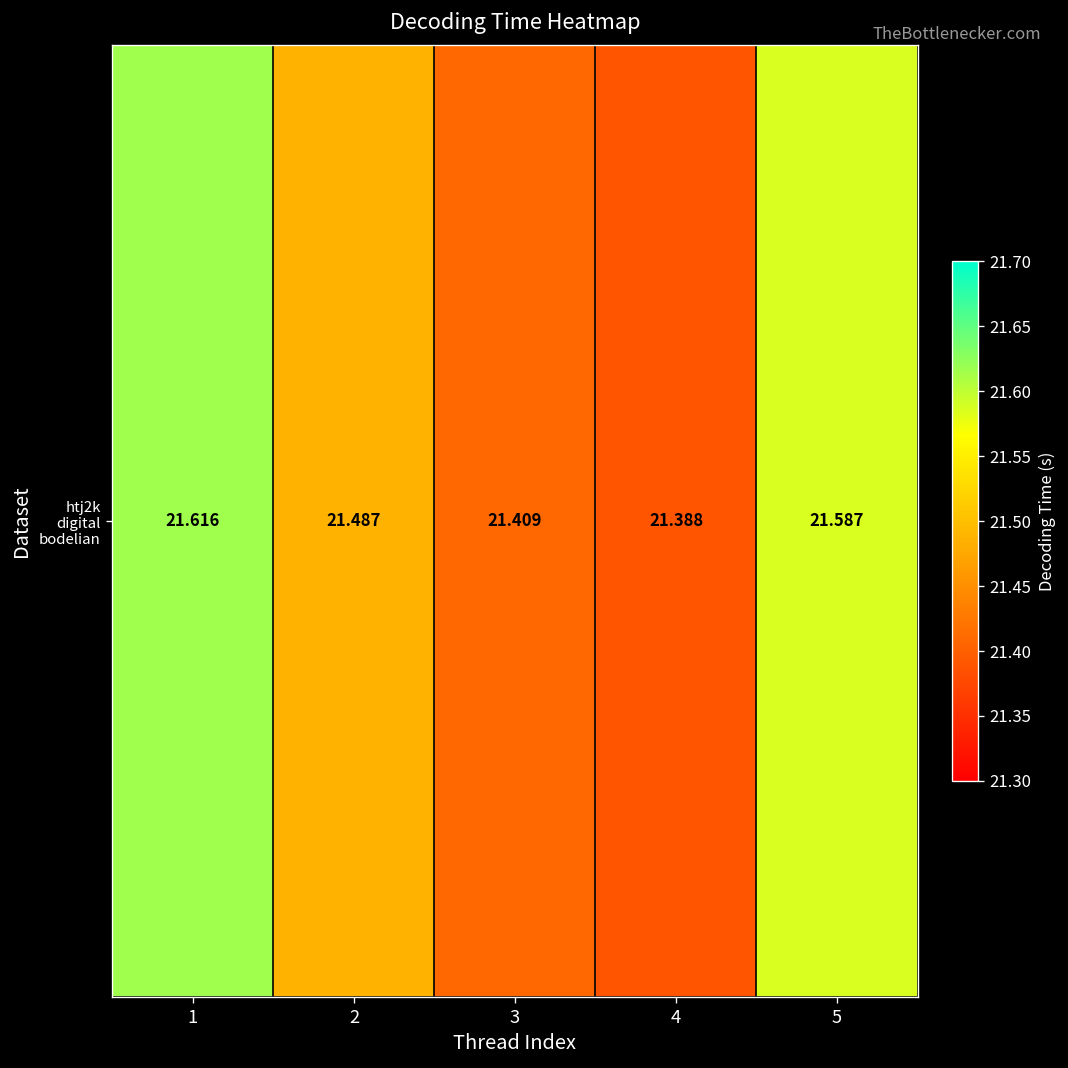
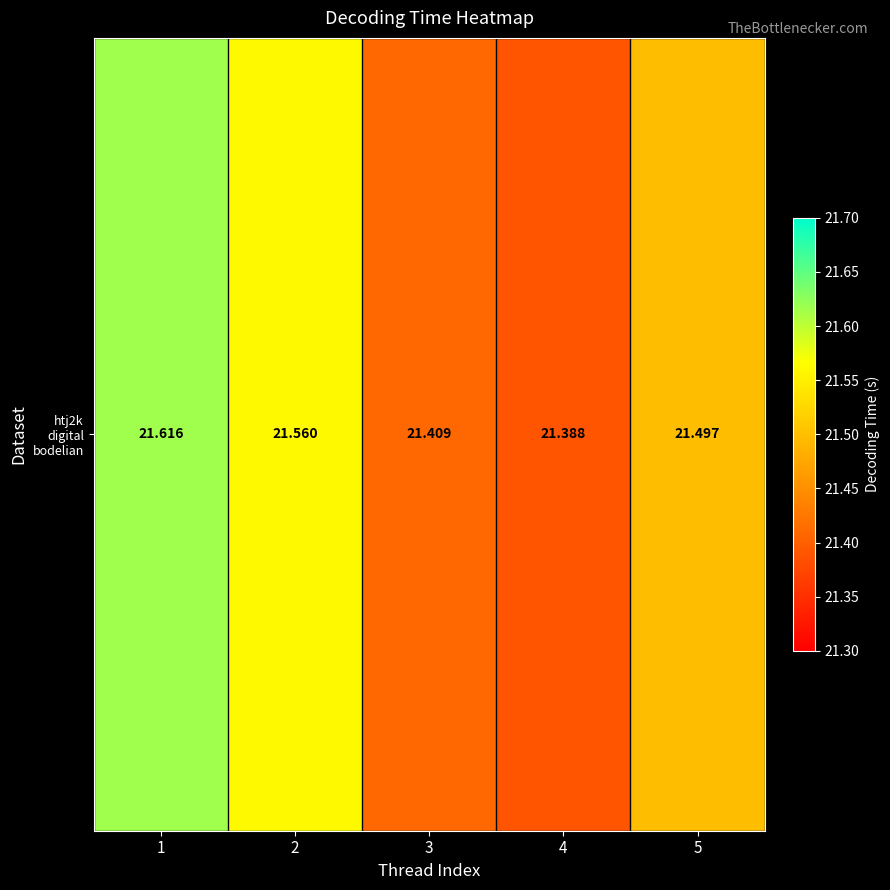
htj2k digital bodelian, 2: 21.487 -> 21.560
htj2k digital bodelian, 5: 21.587 -> 21.497
